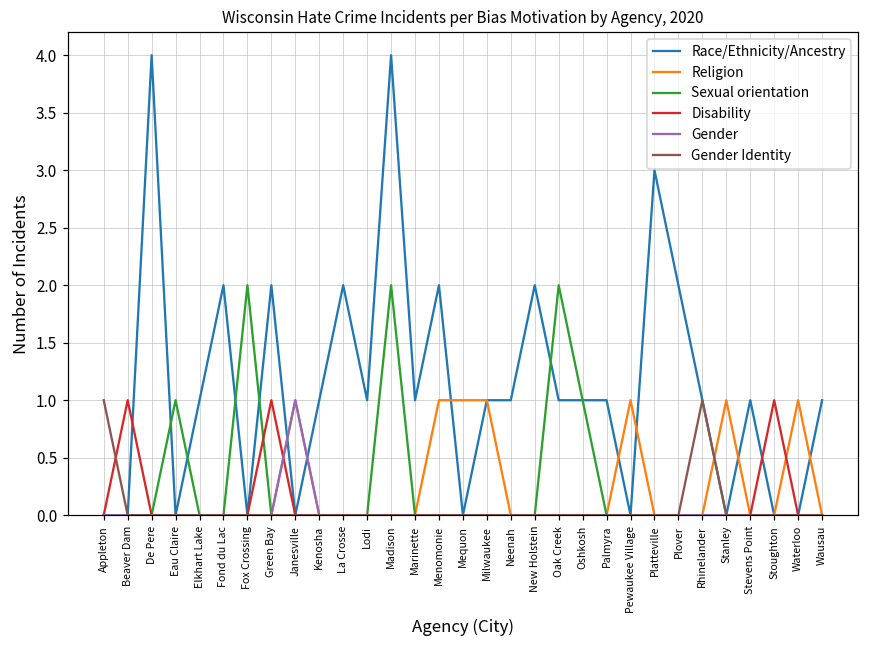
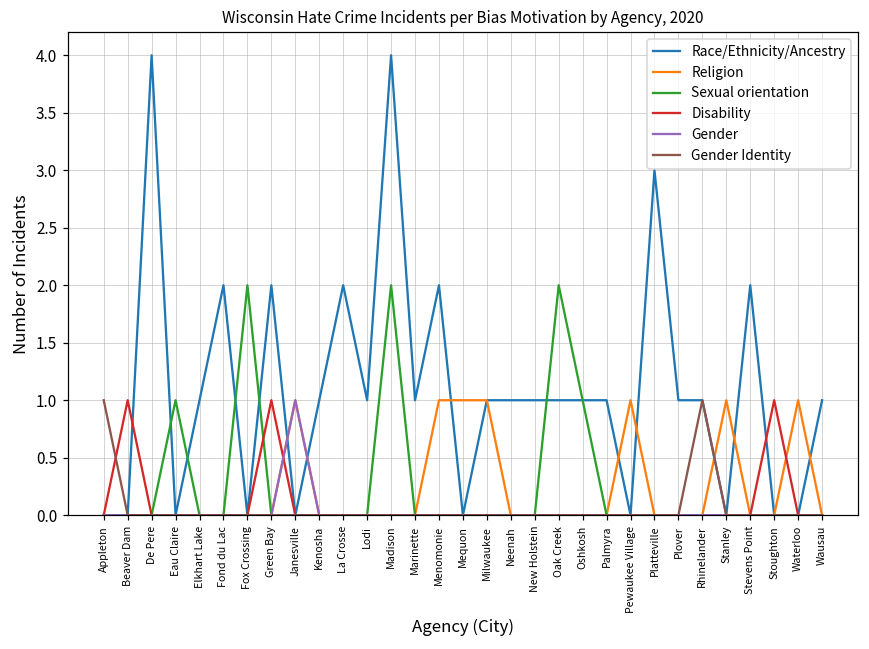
Race/Ethnicity/Ancestry, New Holstein: 2 -> 1
Race/Ethnicity/Ancestry, Plover: 2 -> 1
Race/Ethnicity/Ancestry, Stevens Point: 1 -> 2
